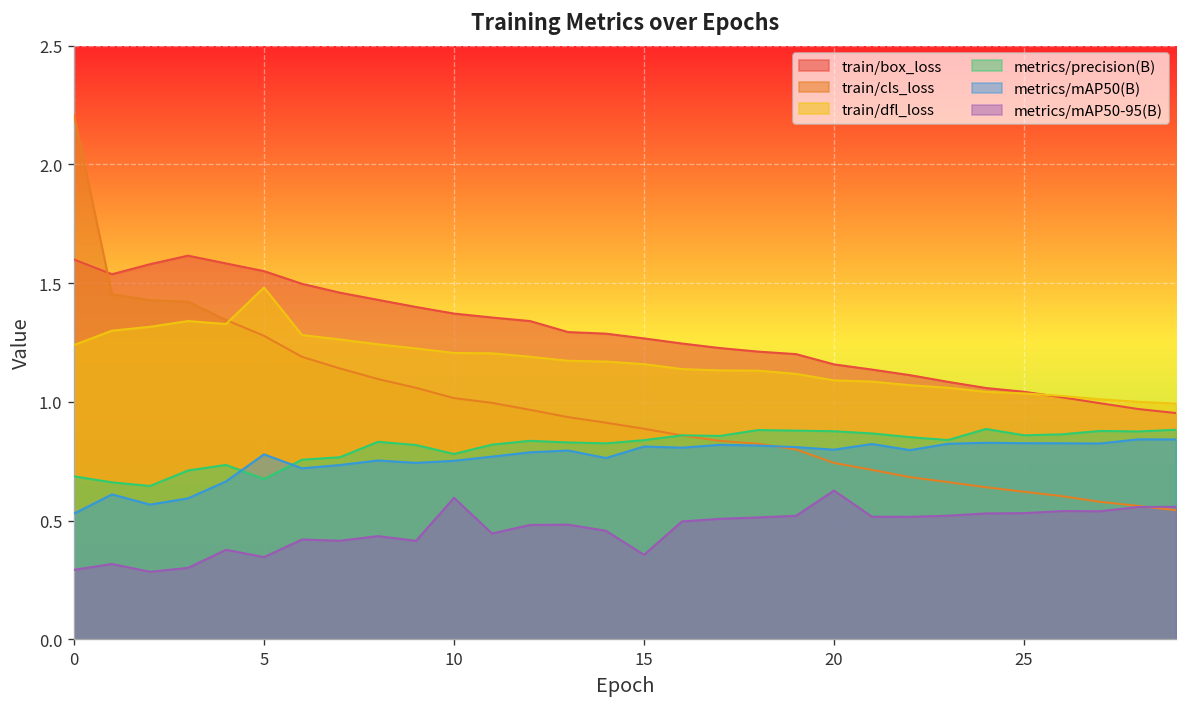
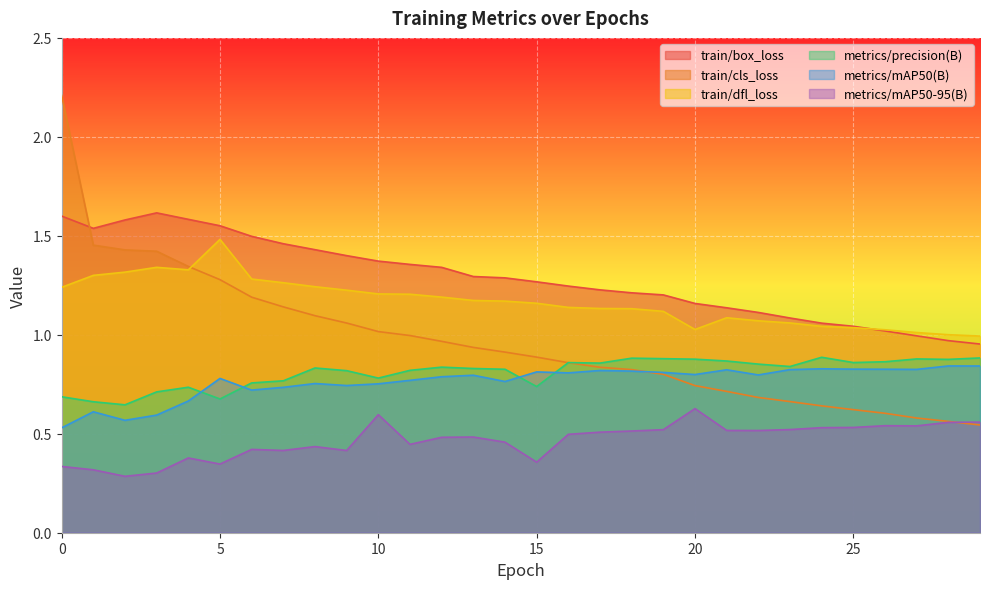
metrics/mAP50-95(B), 0: 0.29 -> 0.33
metrics/precision(B), 15: 0.84 -> 0.74
train/dfl_loss, 20: 1.09 -> 1.03
